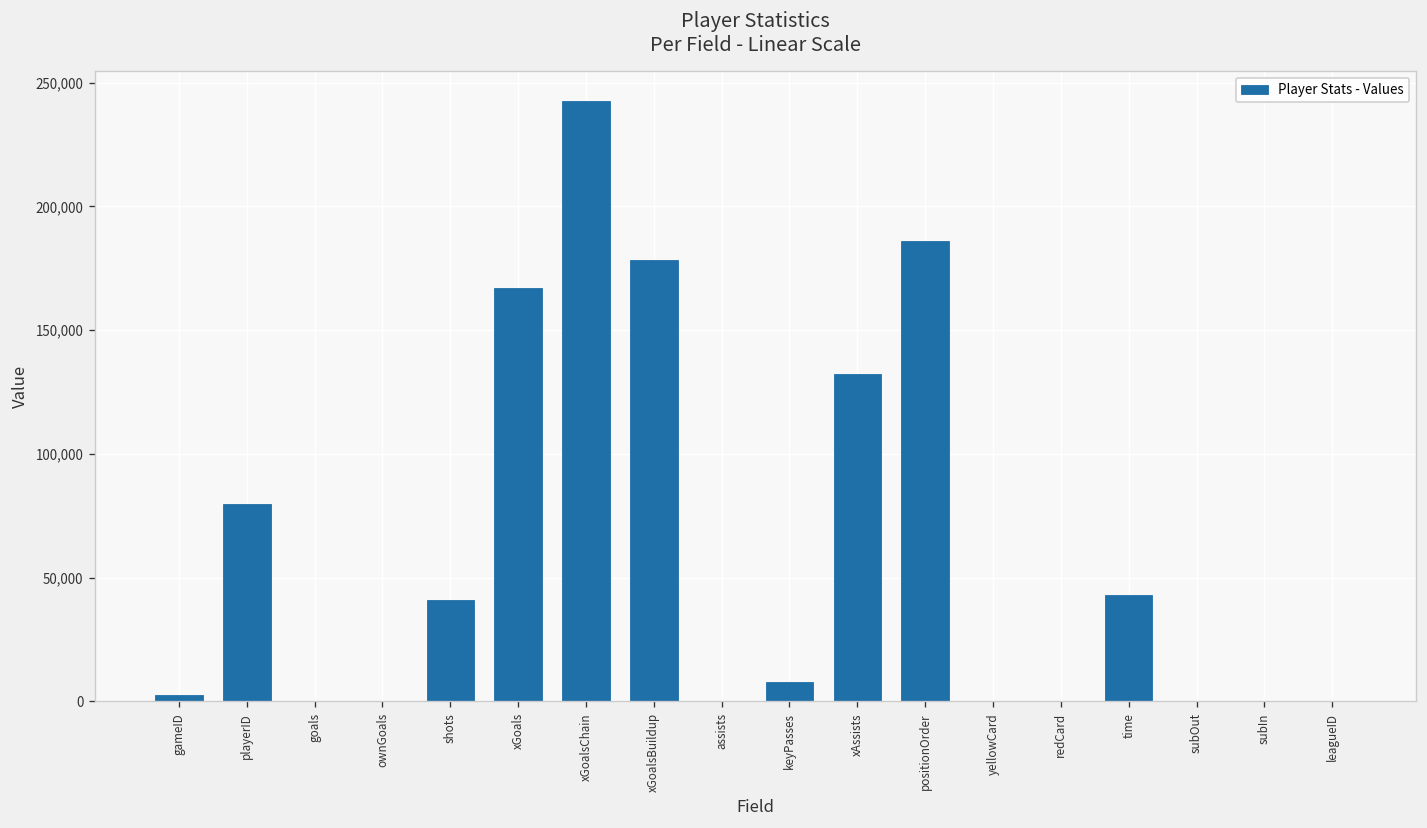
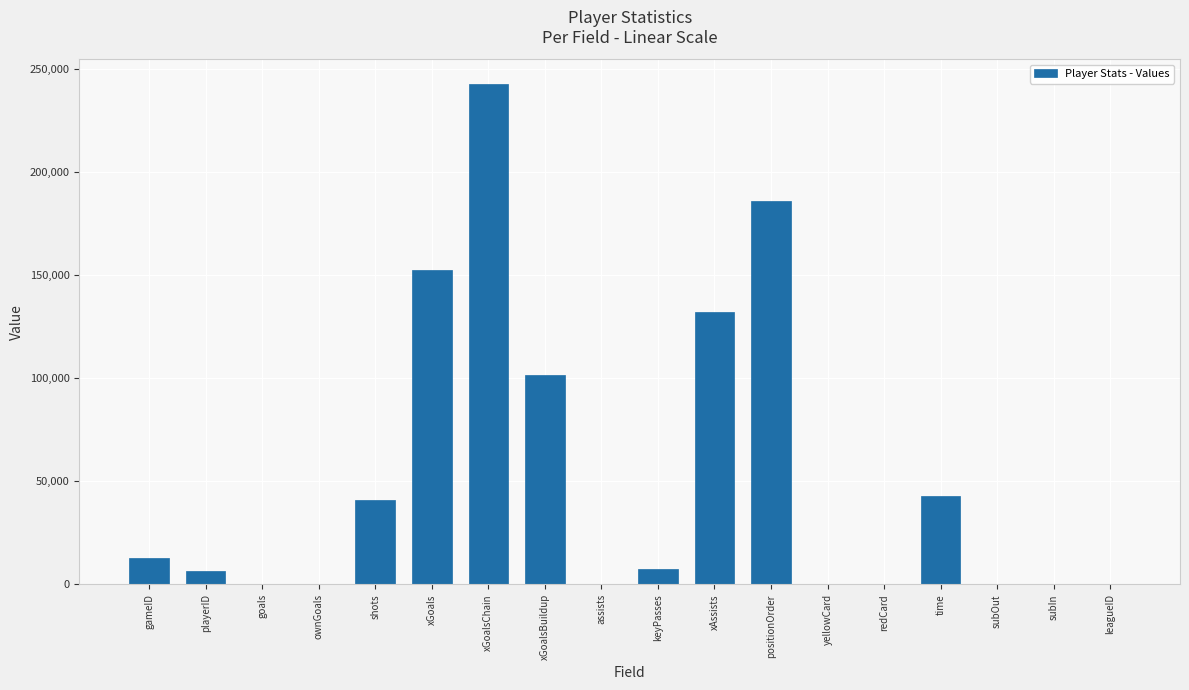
gameID: 3,000 -> 13,000
playerID: 80,000 -> 6,000
xGoals: 167,000 -> 152,000
xGoalsBuildup: 179,000 -> 102,000
